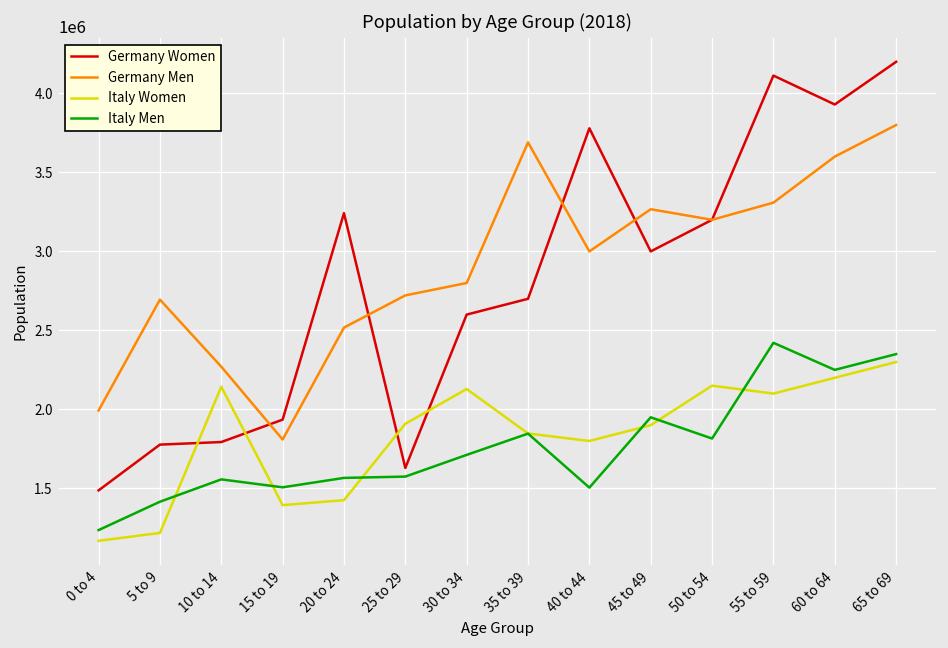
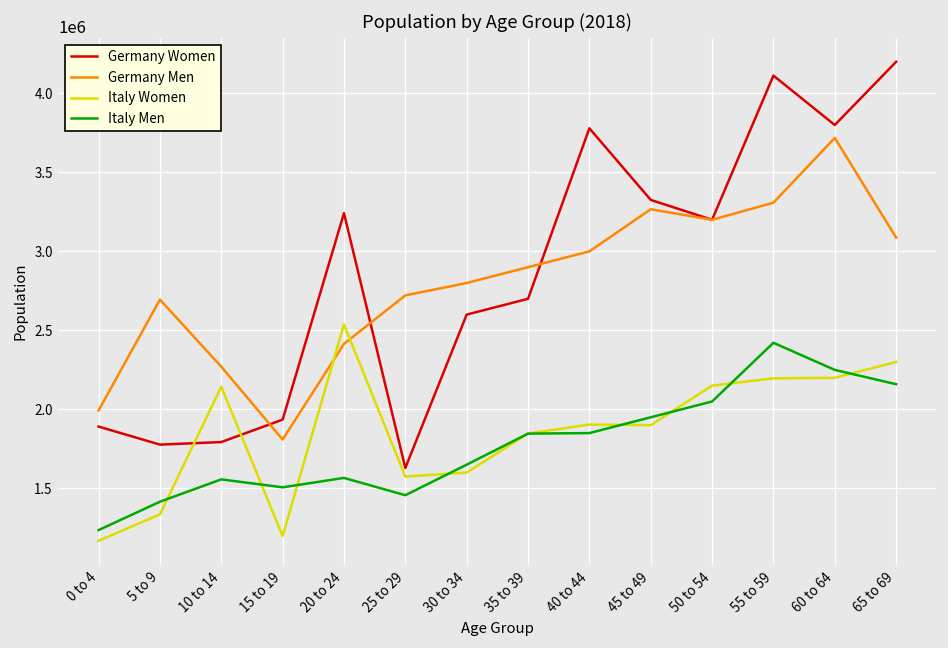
Germany Women, 0 to 4: 1490000 -> 1890000
Italy Women, 5 to 9: 1220000 -> 1340000
Italy Women, 15 to 19: 1390000 -> 1200000
Germany Men, 20 to 24: 2520000 -> 2410000
Italy Women, 20 to 24: 1430000 -> 2540000
Italy Women, 25 to 29: 1910000 -> 1570000
Italy Men, 25 to 29: 1570000 -> 1460000
Italy Women, 30 to 34: 2130000 -> 1600000
Italy Men, 30 to 34: 1710000 -> 1650000
Germany Men, 35 to 39: 3690000 -> 2900000
Italy Women, 40 to 44: 1800000 -> 1900000
Italy Men, 40 to 44: 1500000 -> 1850000
Germany Women, 45 to 49: 3000000 -> 3330000
Italy Men, 50 to 54: 1820000 -> 2050000
Italy Women, 55 to 59: 2100000 -> 2200000
Germany Women, 60 to 64: 3930000 -> 3800000
Germany Men, 60 to 64: 3600000 -> 3720000
Germany Men, 65 to 69: 3800000 -> 3090000
Italy Men, 65 to 69: 2350000 -> 2160000
